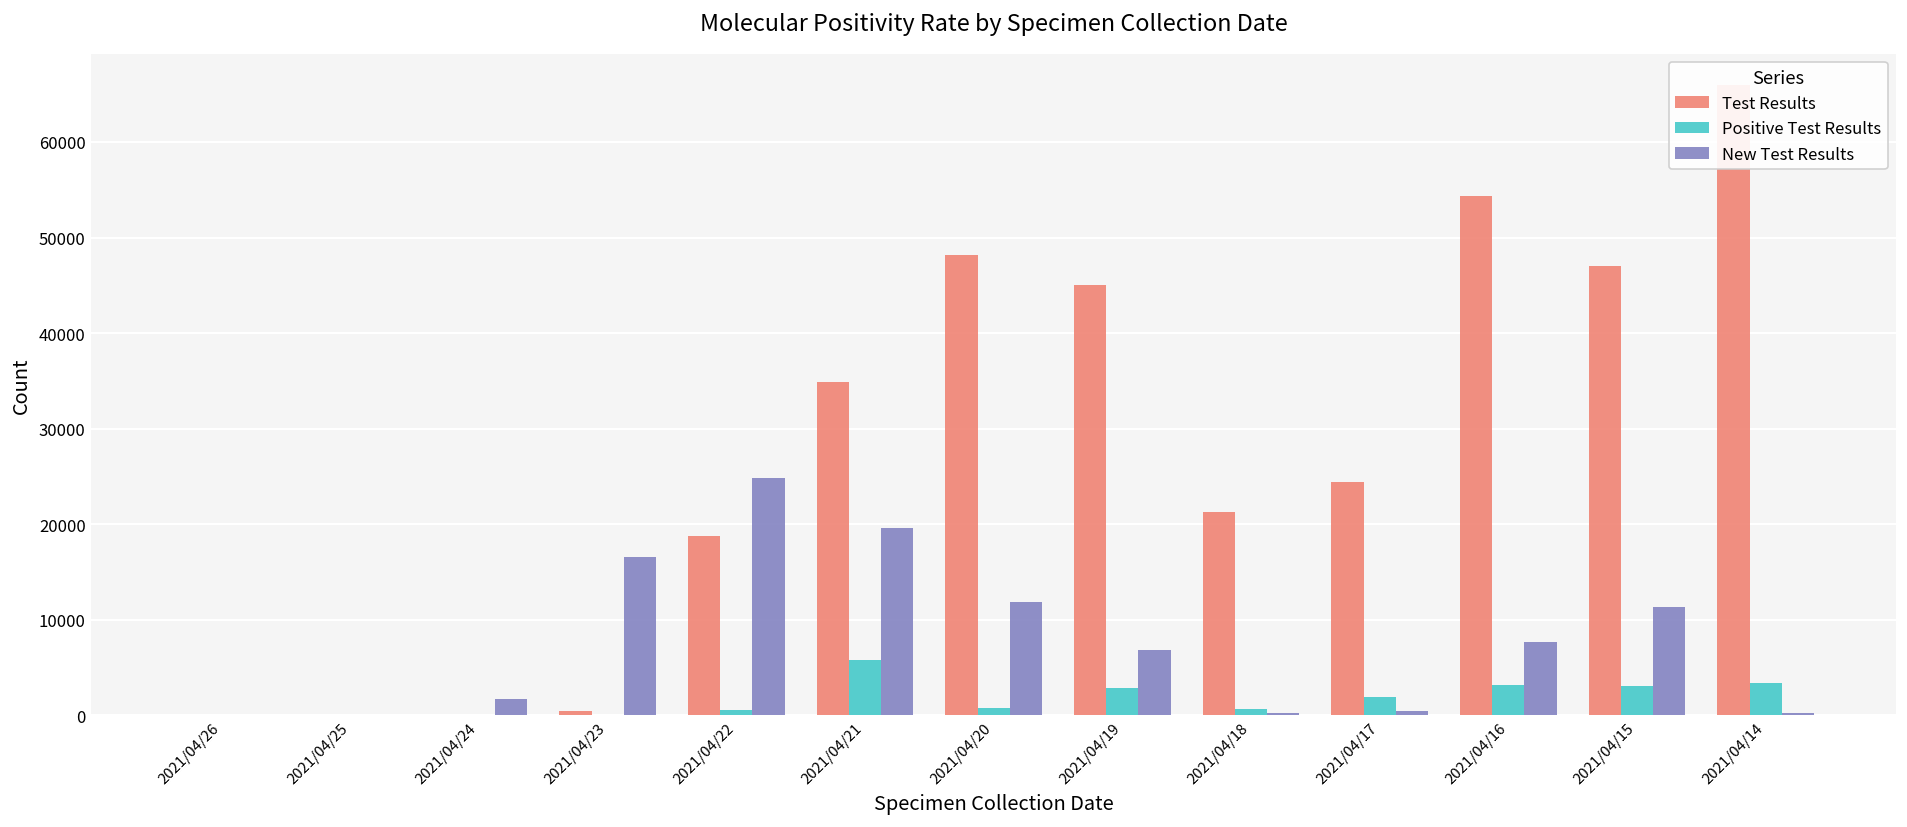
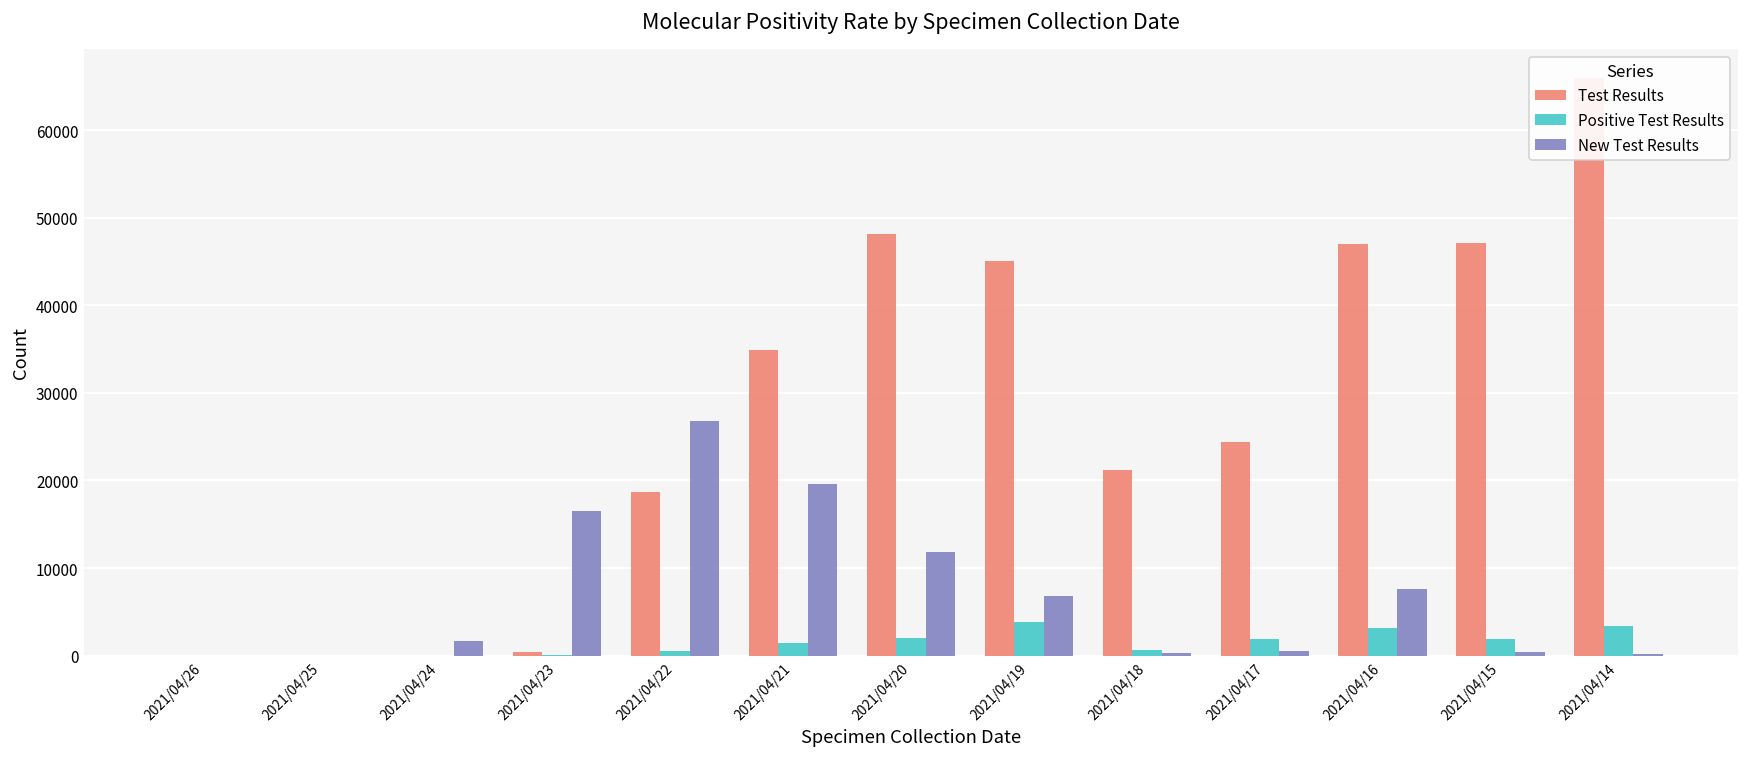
New Test Results, 2021/04/22: 25000 -> 27000
Positive Test Results, 2021/04/21: 6000 -> 1000
Positive Test Results, 2021/04/20: 1000 -> 2000
Positive Test Results, 2021/04/19: 3000 -> 4000
Test Results, 2021/04/16: 54000 -> 47000
Positive Test Results, 2021/04/15: 3000 -> 2000
New Test Results, 2021/04/15: 11000 -> 0
